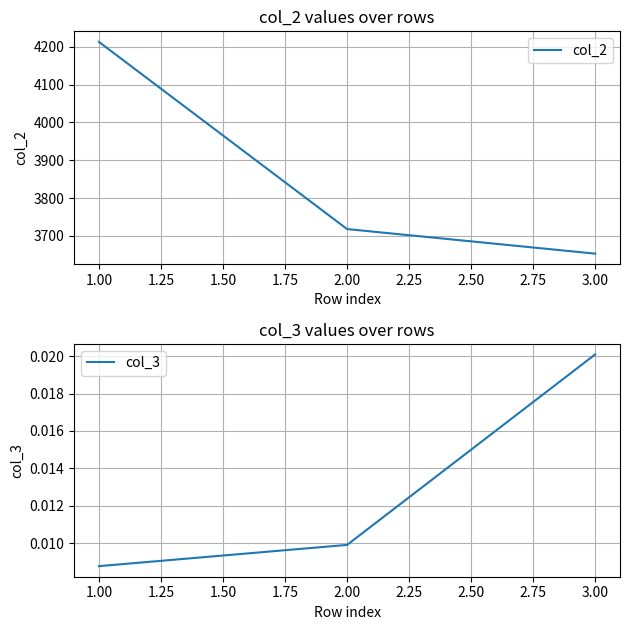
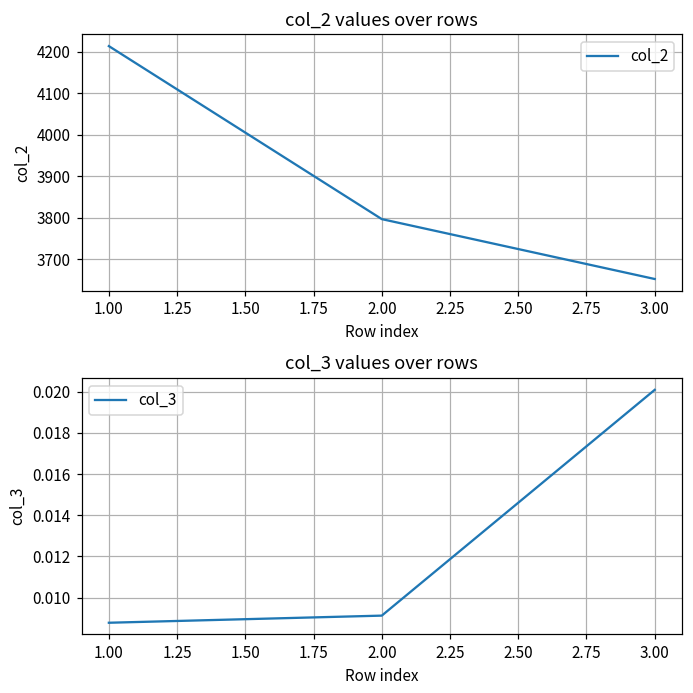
col_2 values over rows, 2.00: 3720 -> 3800
col_3 values over rows, 2.00: 0.0099 -> 0.0091
